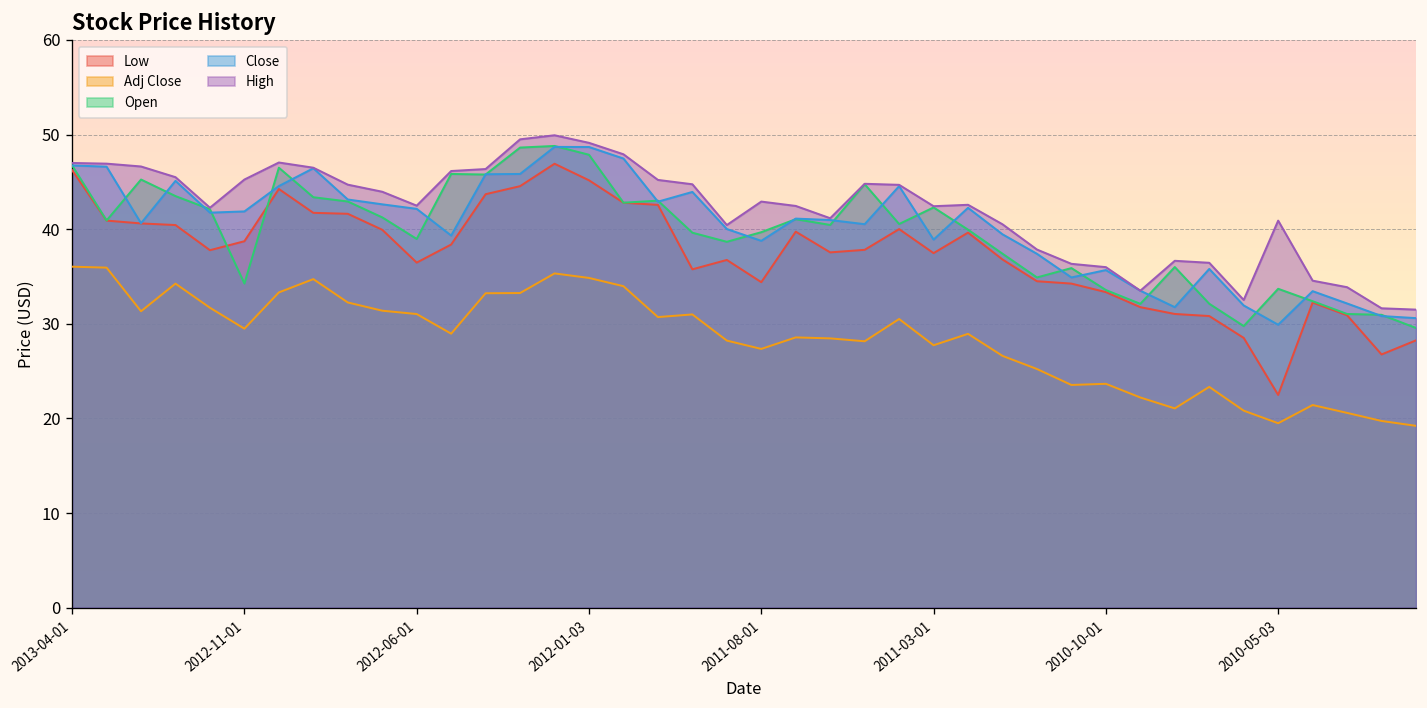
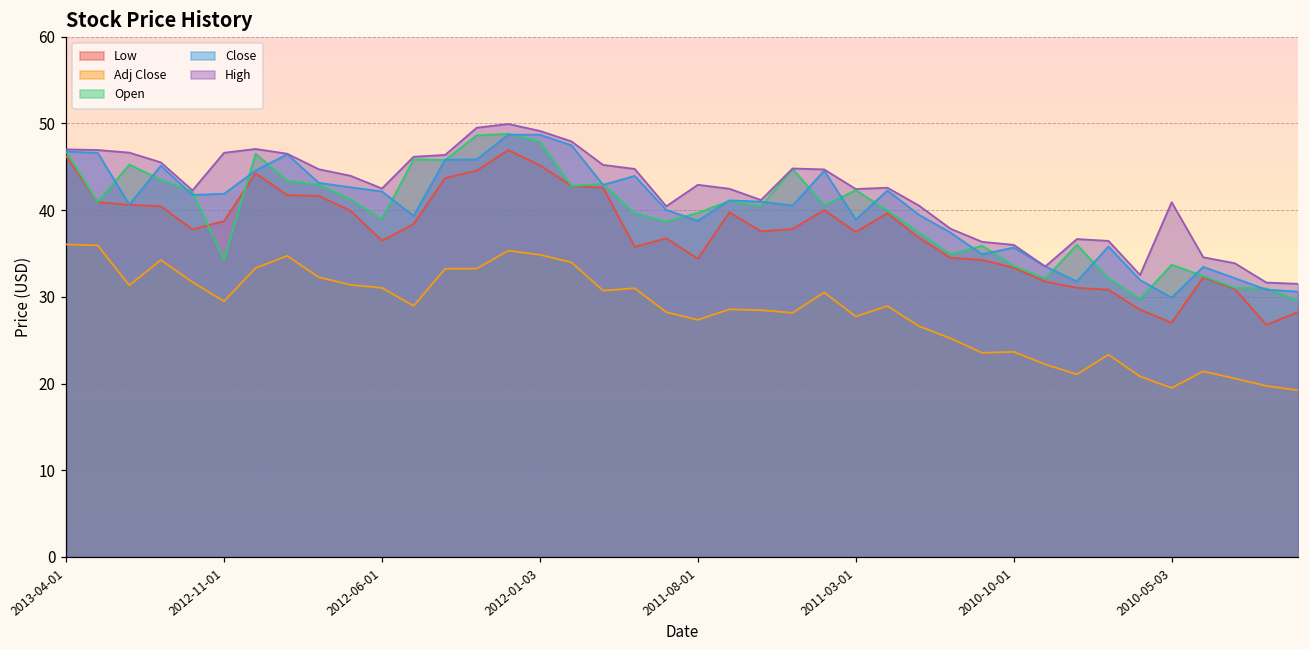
High, 2012-11-01: 45 -> 47
Low, 2010-05-03: 22 -> 27
